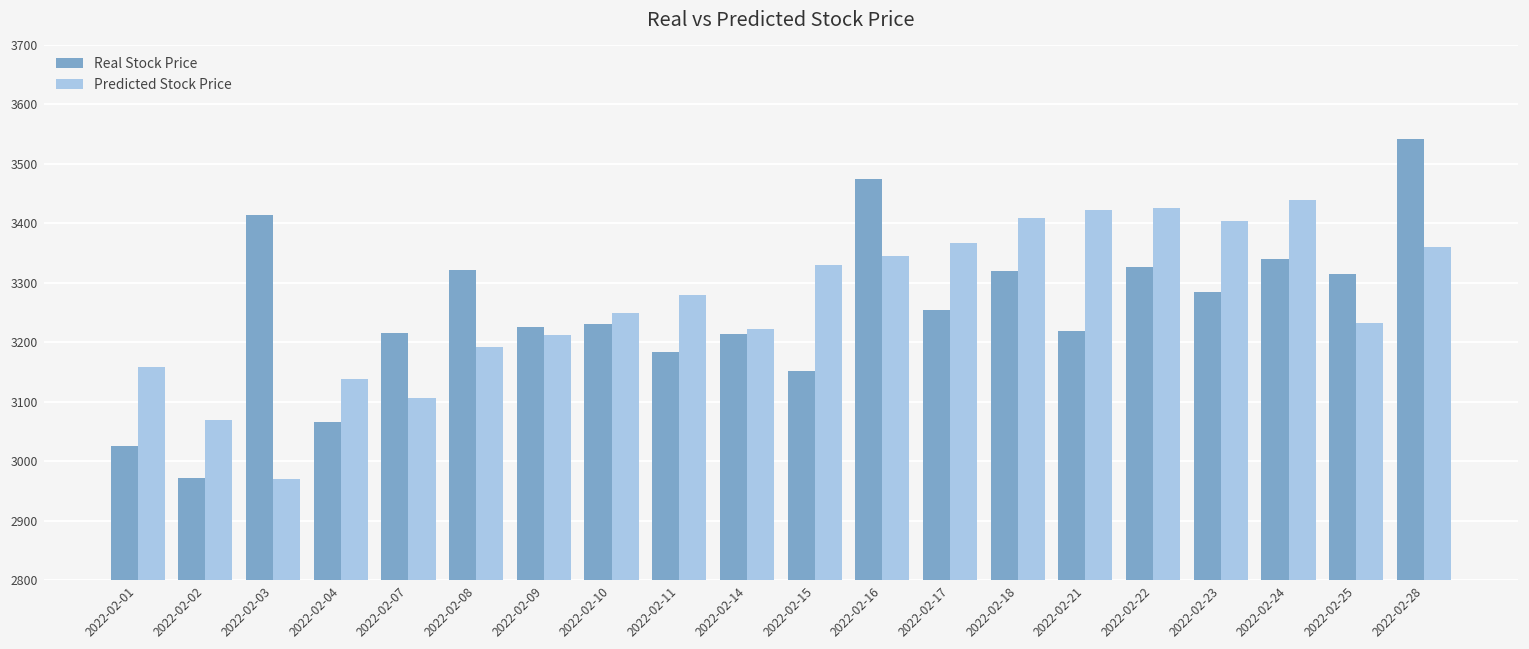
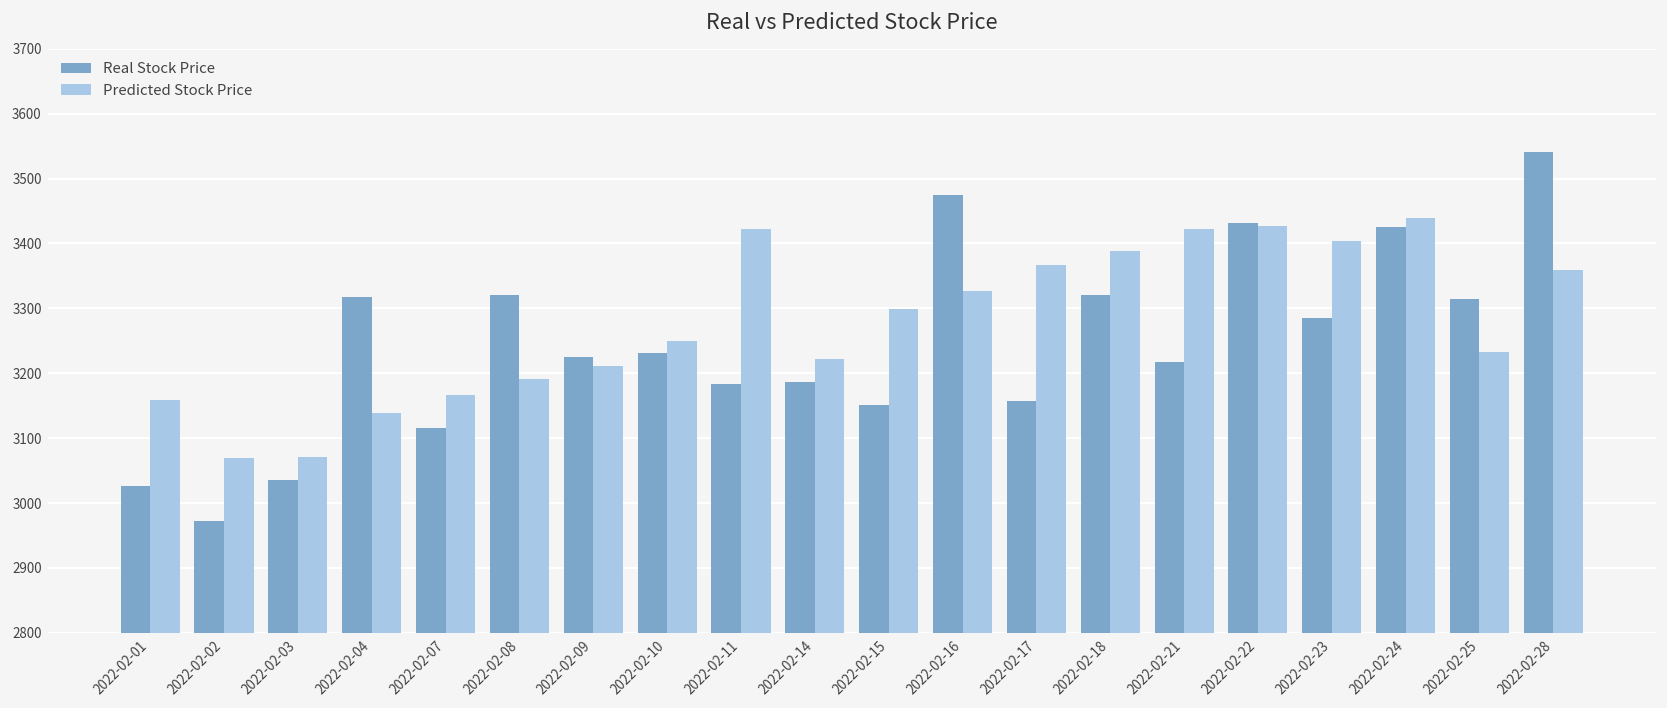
Real Stock Price, 2022-02-03: 3410 -> 3040
Predicted Stock Price, 2022-02-03: 2970 -> 3070
Real Stock Price, 2022-02-04: 3070 -> 3320
Real Stock Price, 2022-02-07: 3220 -> 3120
Predicted Stock Price, 2022-02-07: 3110 -> 3170
Predicted Stock Price, 2022-02-11: 3280 -> 3420
Real Stock Price, 2022-02-14: 3210 -> 3190
Predicted Stock Price, 2022-02-15: 3330 -> 3300
Predicted Stock Price, 2022-02-16: 3340 -> 3330
Real Stock Price, 2022-02-17: 3250 -> 3160
Predicted Stock Price, 2022-02-18: 3410 -> 3390
Real Stock Price, 2022-02-22: 3330 -> 3430
Real Stock Price, 2022-02-24: 3340 -> 3430
